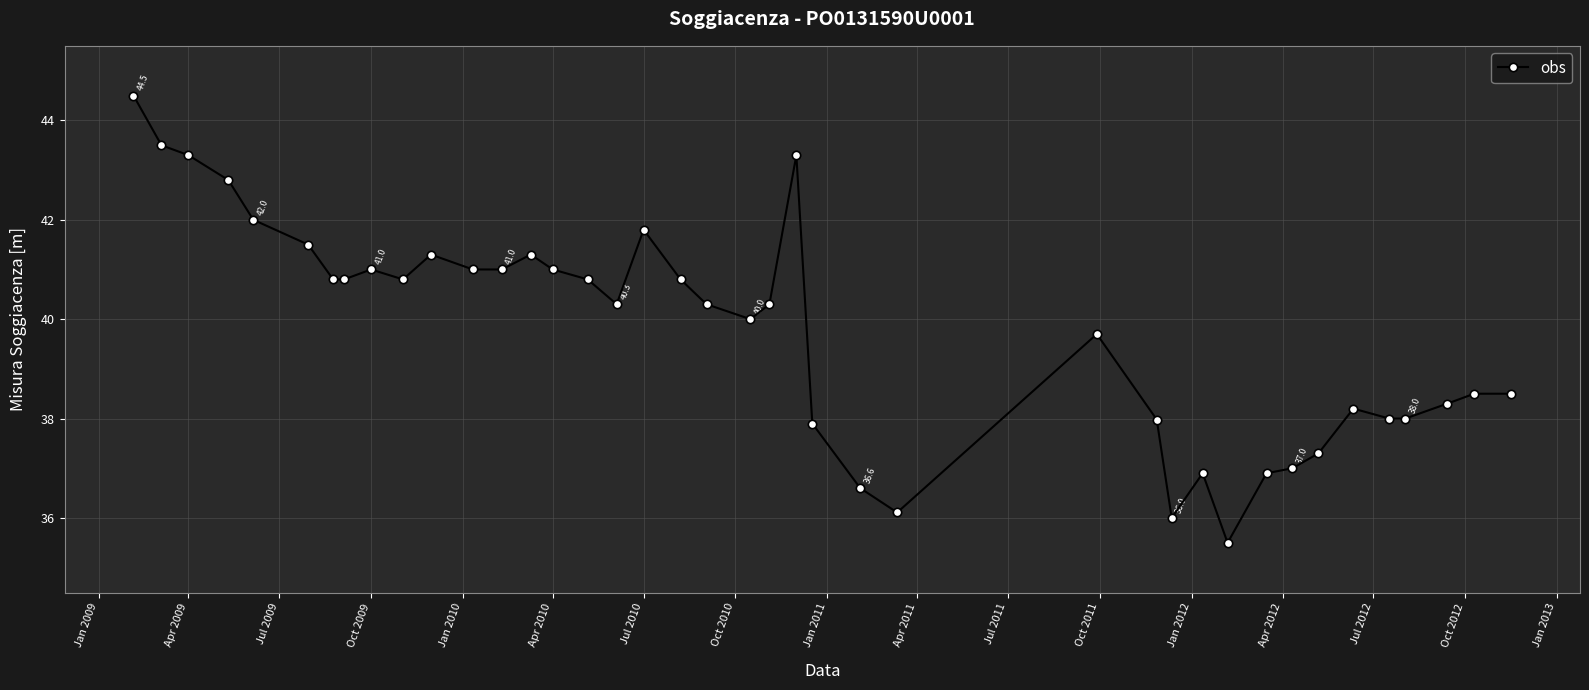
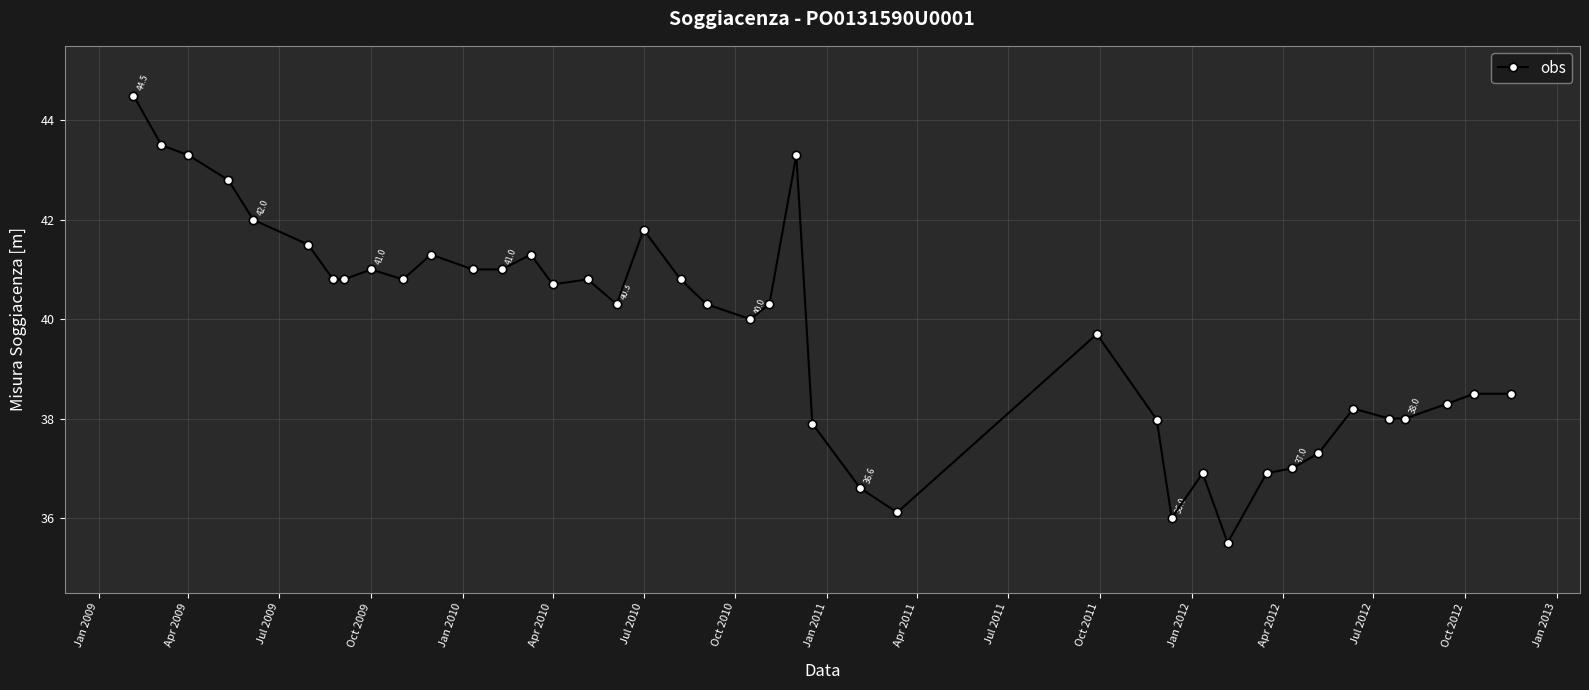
Apr 2010: 41.0 -> 40.7
